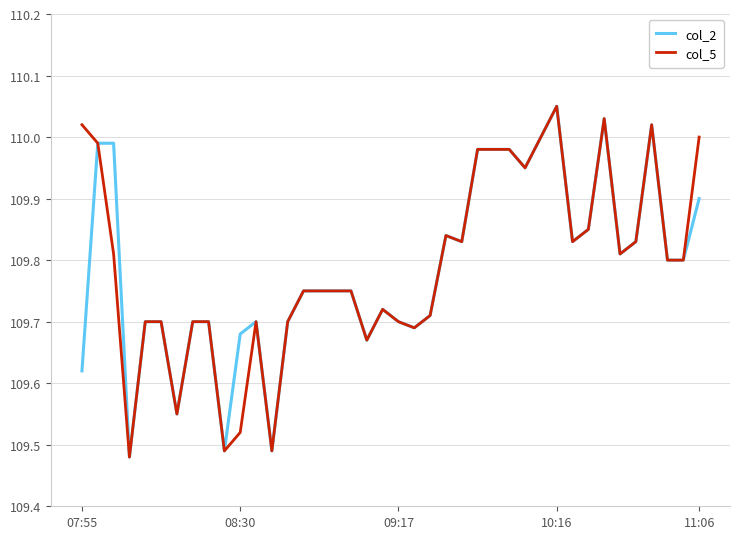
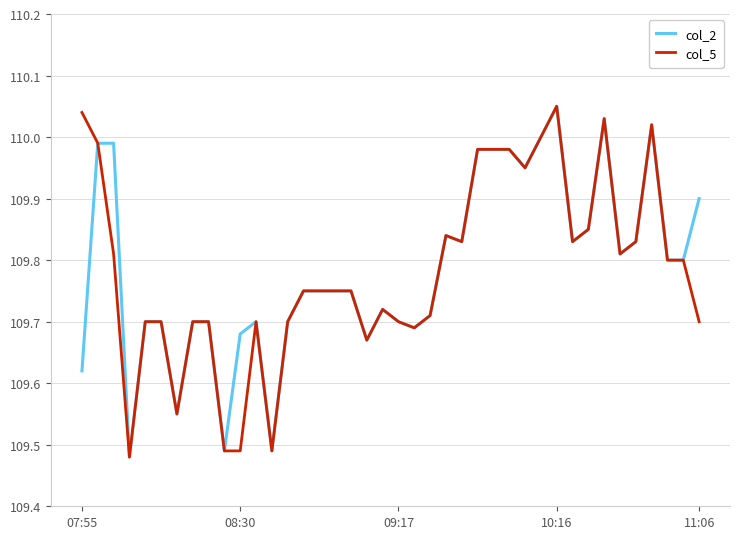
col_5, 07:55: 110.02 -> 110.04
col_5, 08:30: 109.52 -> 109.49
col_5, 11:06: 110.0 -> 109.7
